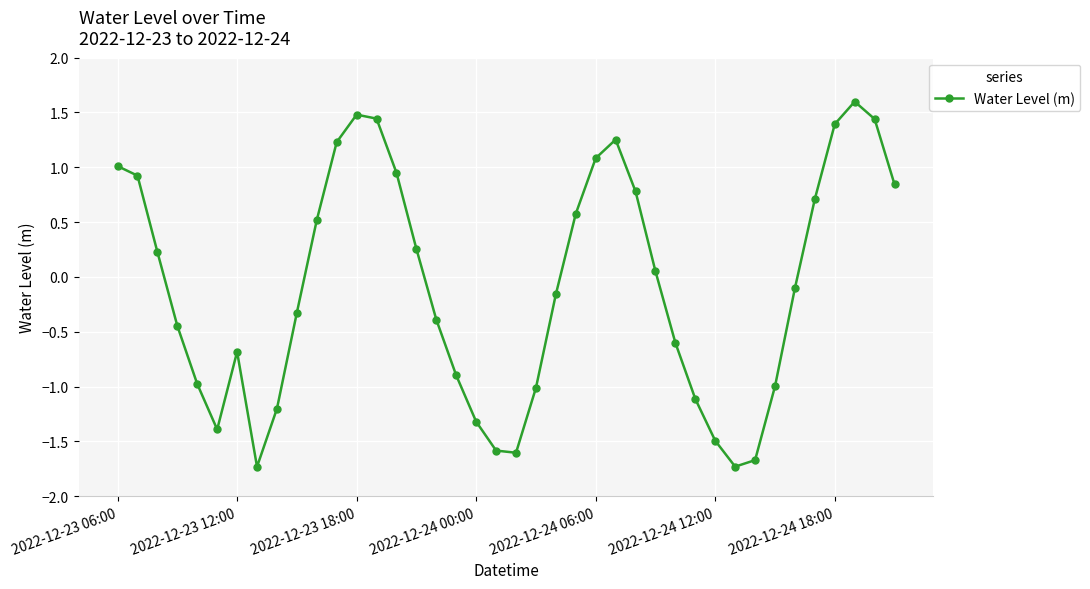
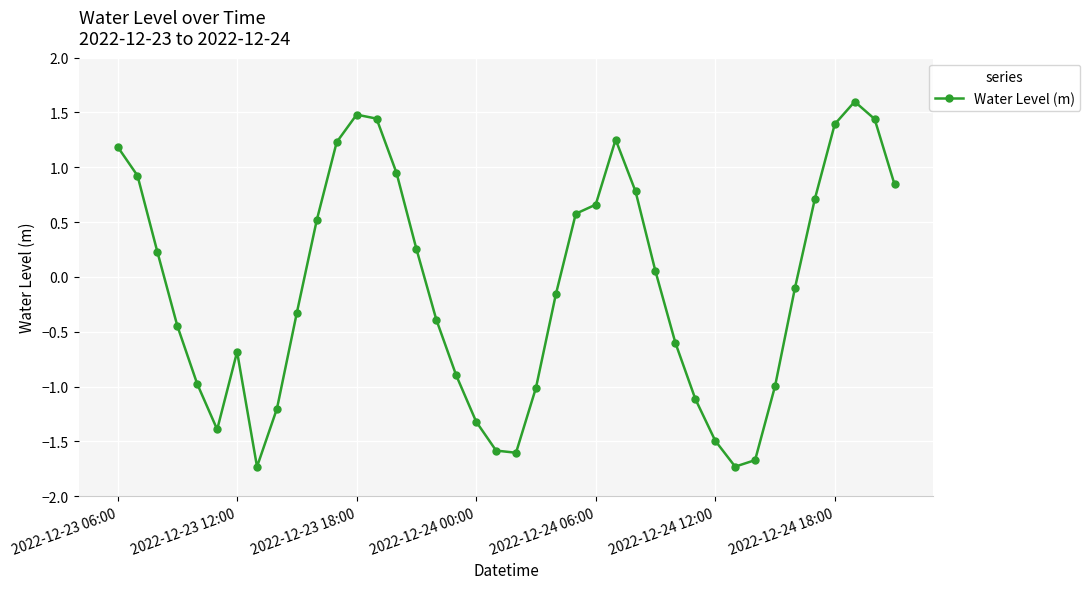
2022-12-23 06:00: 1.01 -> 1.19
2022-12-24 06:00: 1.08 -> 0.66
